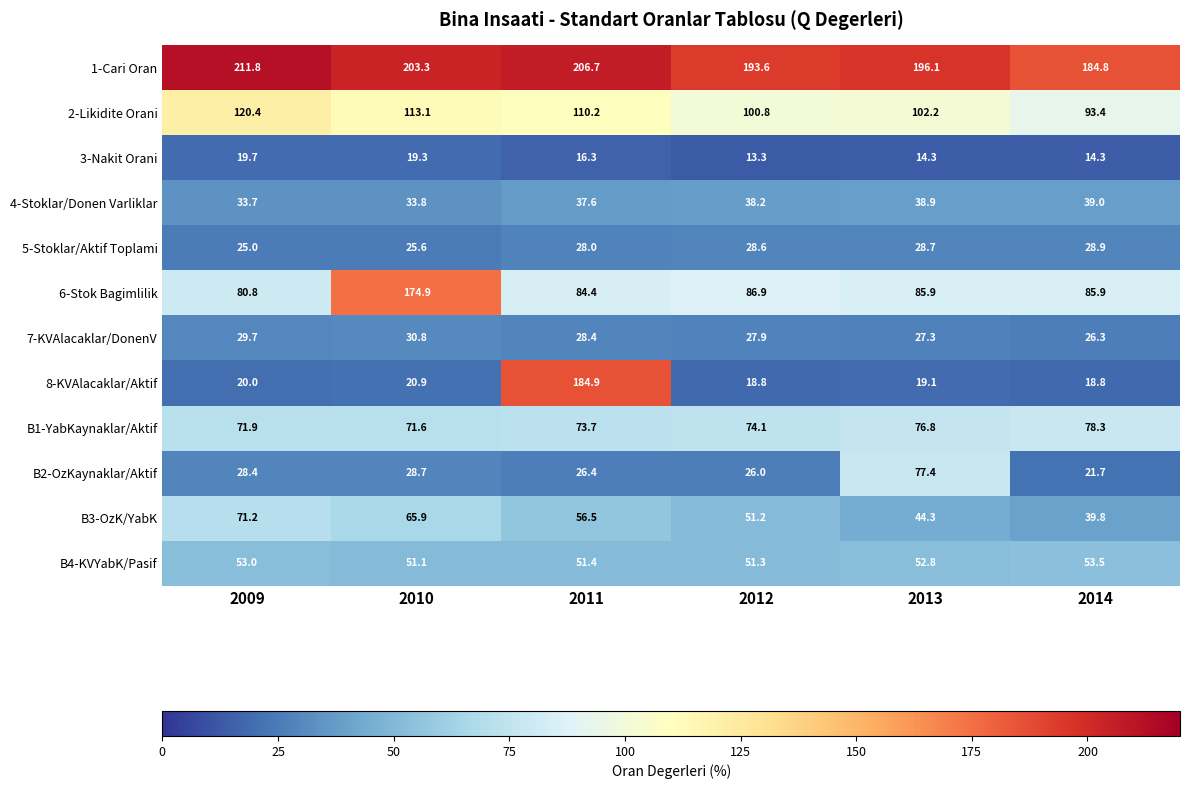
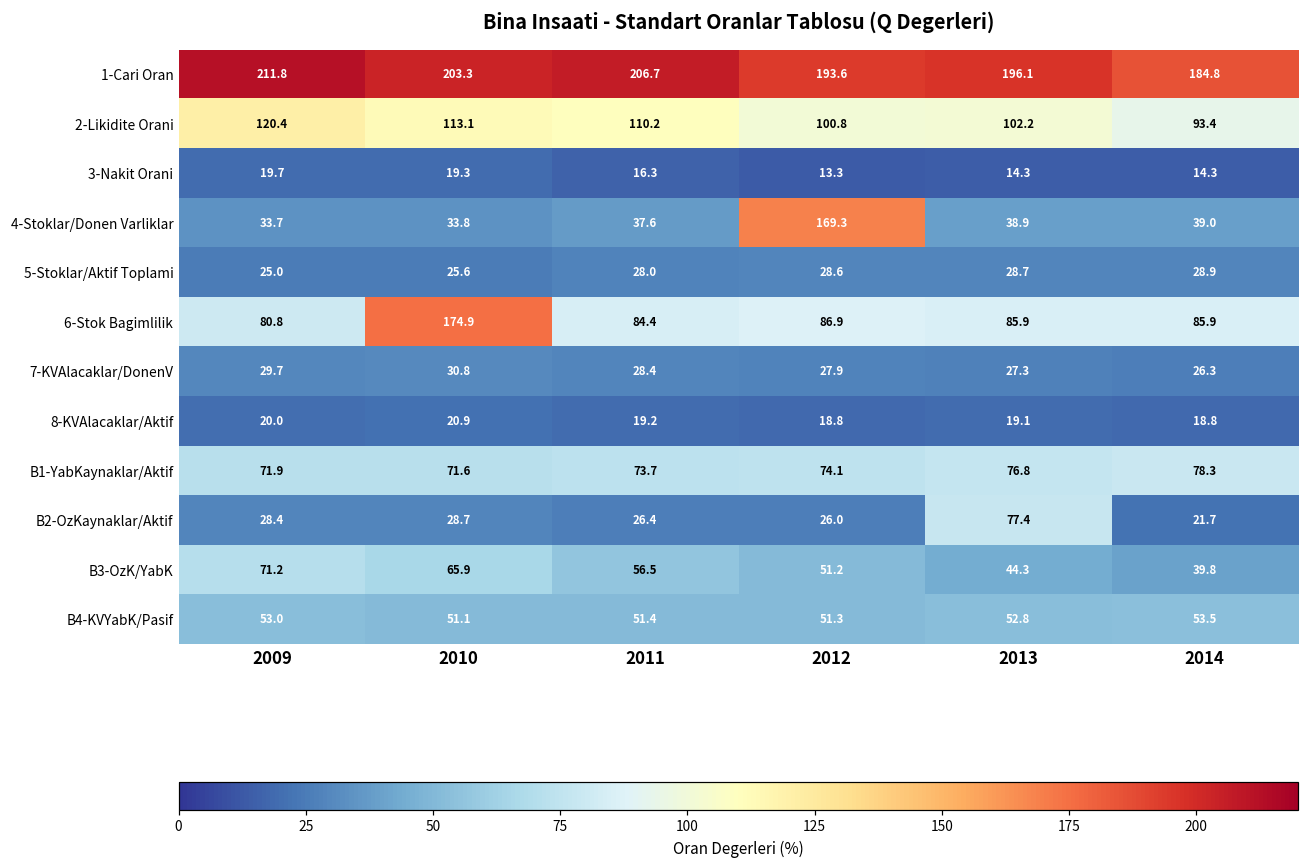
4-Stoklar/Donen Varliklar, 2012: 38.2 -> 169.3
8-KVAlacaklar/Aktif, 2011: 184.9 -> 19.2
